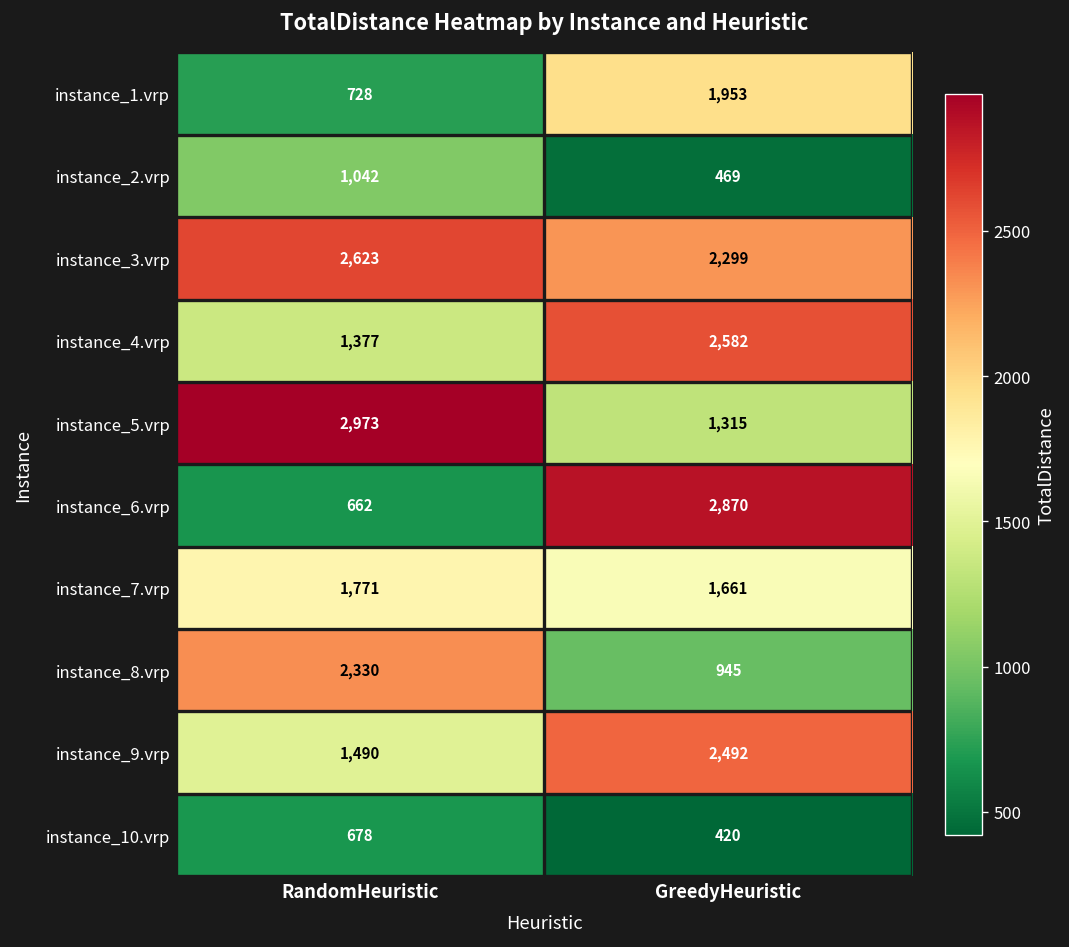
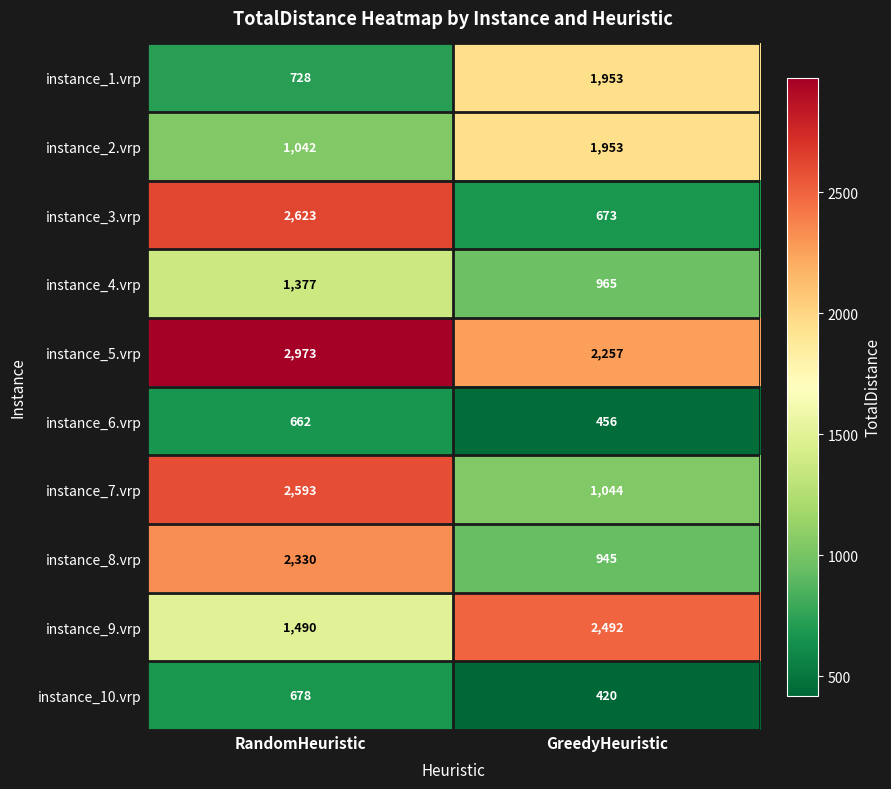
instance_2.vrp, GreedyHeuristic: 469 -> 1,953
instance_3.vrp, GreedyHeuristic: 2,299 -> 673
instance_4.vrp, GreedyHeuristic: 2,582 -> 965
instance_5.vrp, GreedyHeuristic: 1,315 -> 2,257
instance_6.vrp, GreedyHeuristic: 2,870 -> 456
instance_7.vrp, RandomHeuristic: 1,771 -> 2,593
instance_7.vrp, GreedyHeuristic: 1,661 -> 1,044
